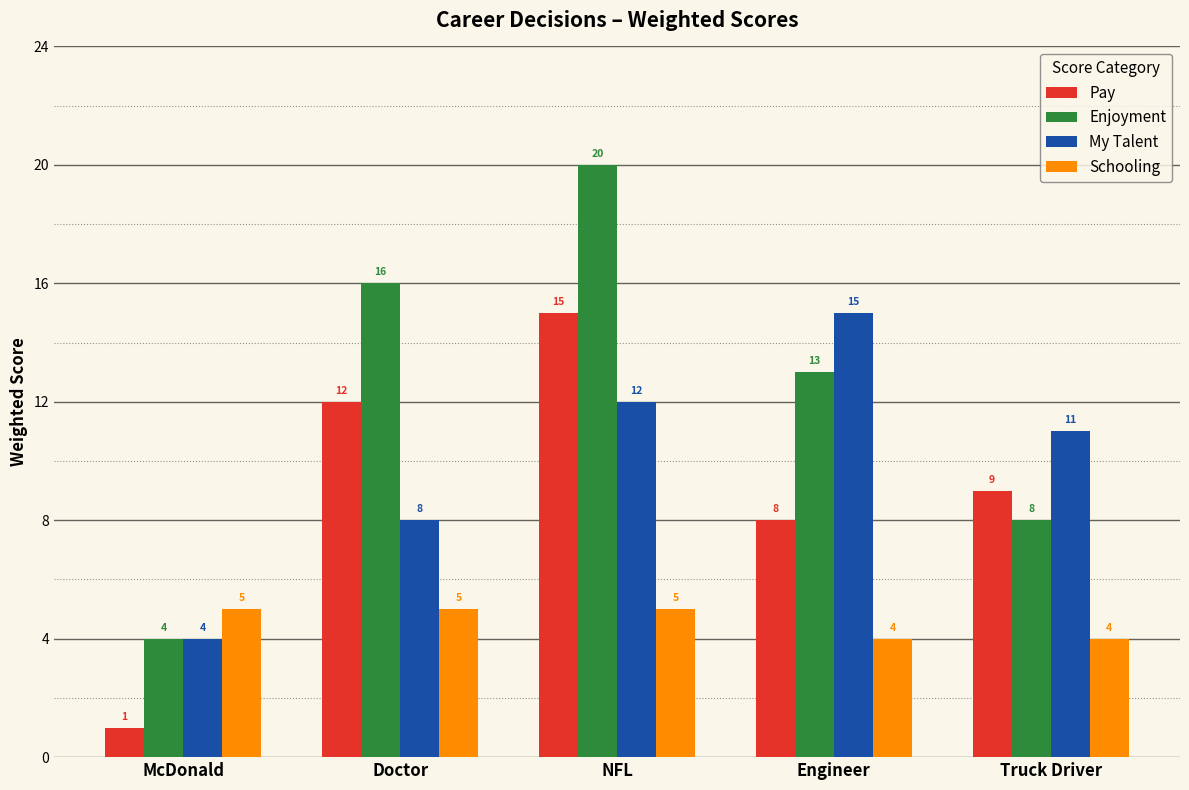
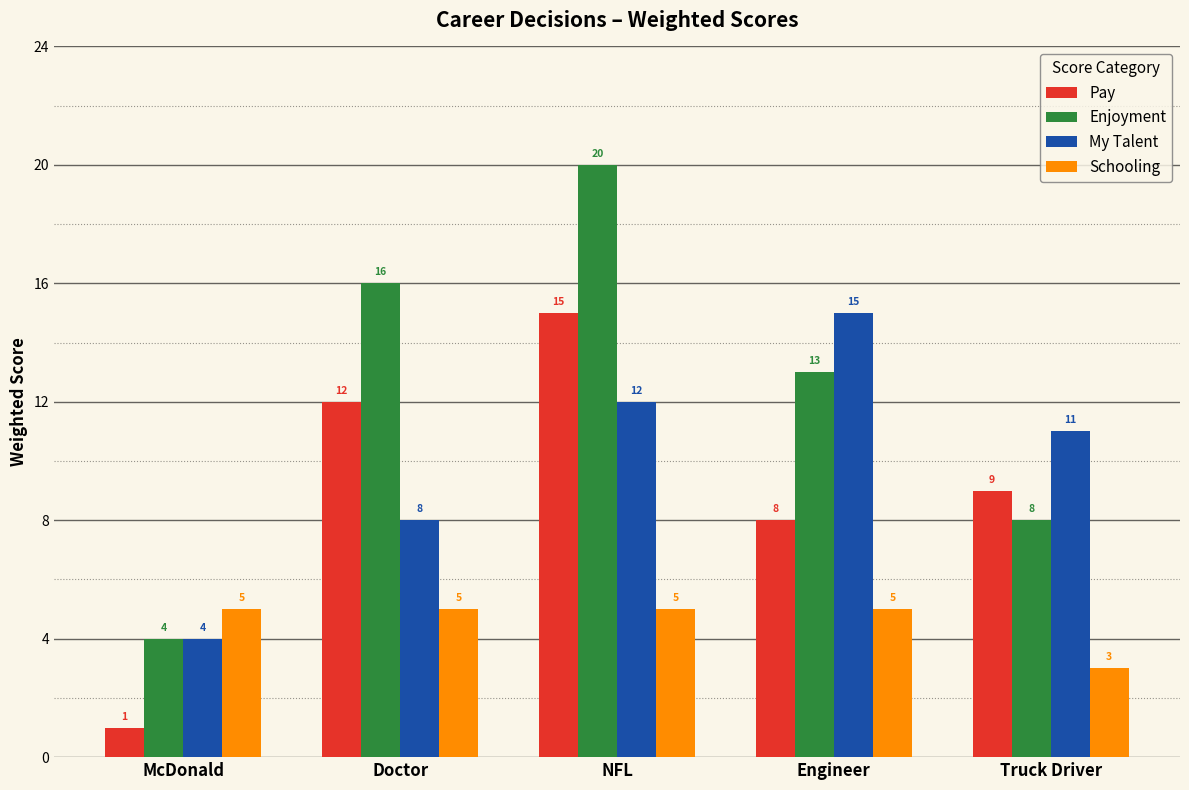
Schooling, Engineer: 4 -> 5
Schooling, Truck Driver: 4 -> 3
